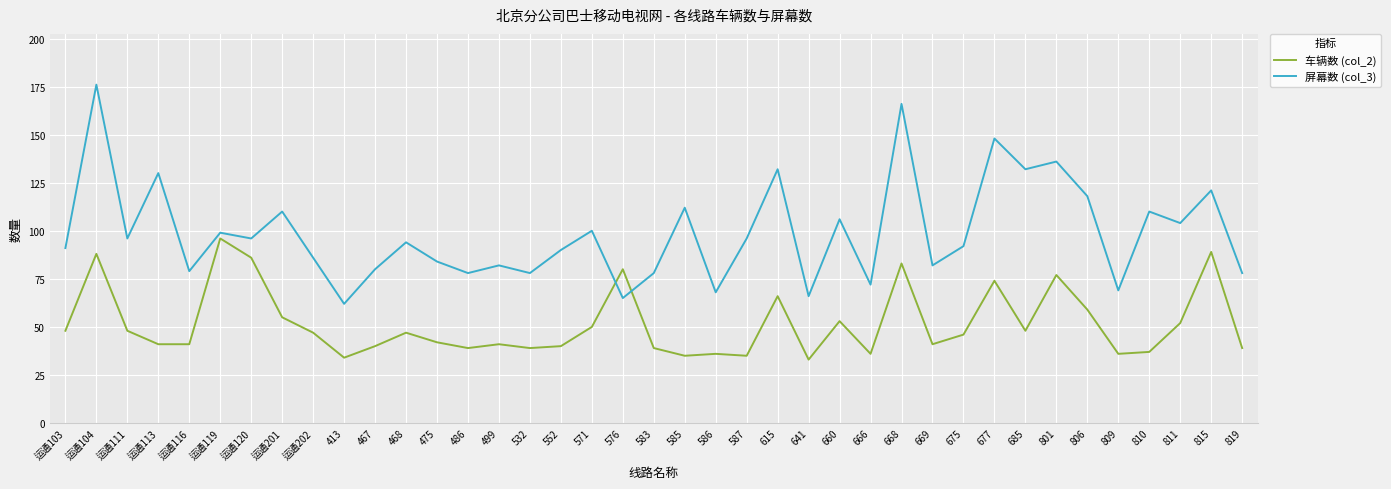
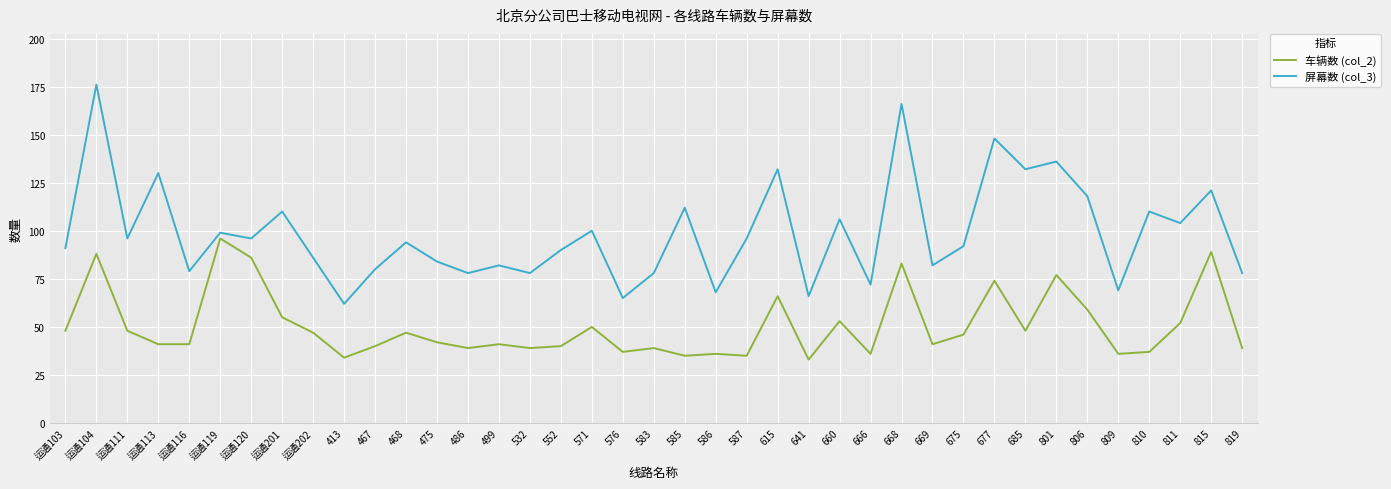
车辆数 (col_2), 576: 80 -> 37
